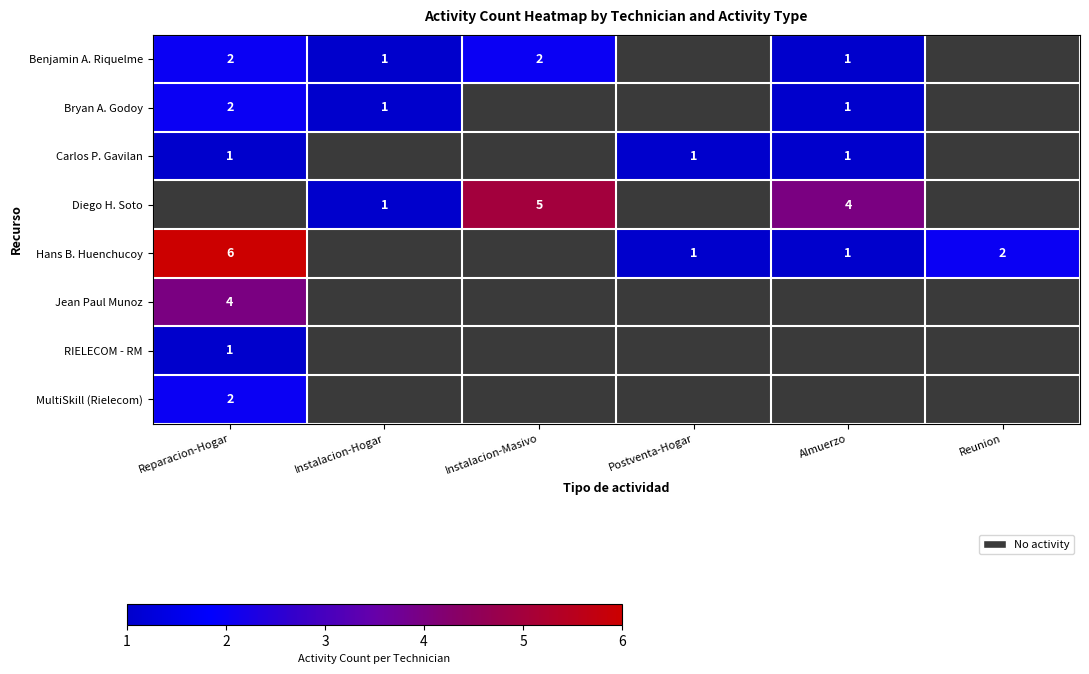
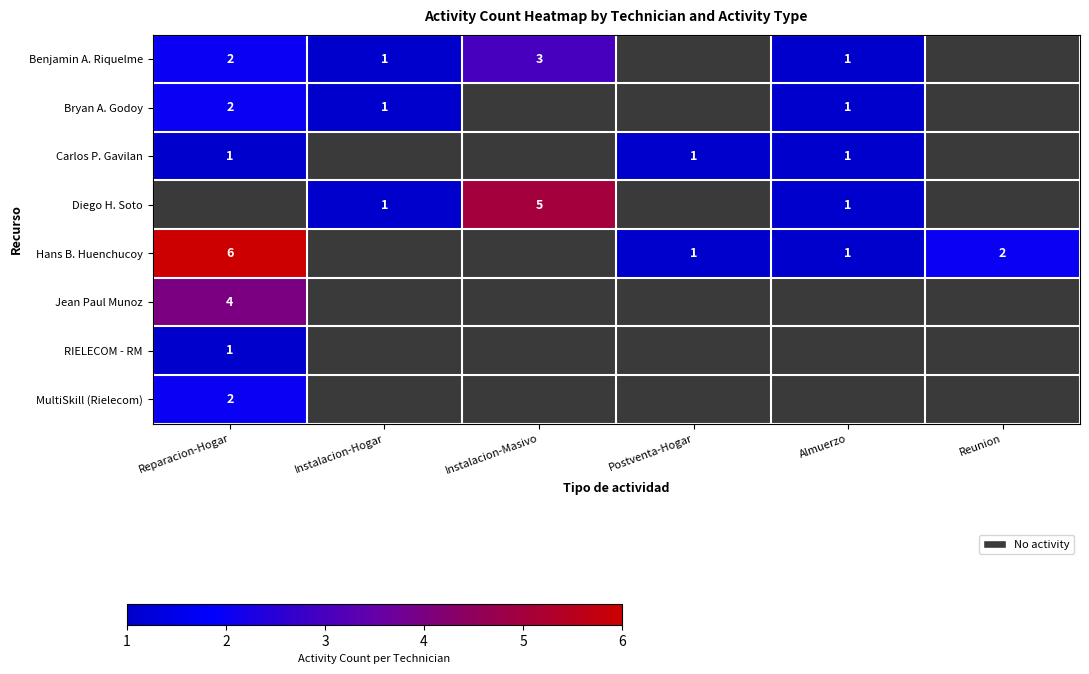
Benjamin A. Riquelme, Instalacion-Masivo: 2 -> 3
Diego H. Soto, Almuerzo: 4 -> 1
